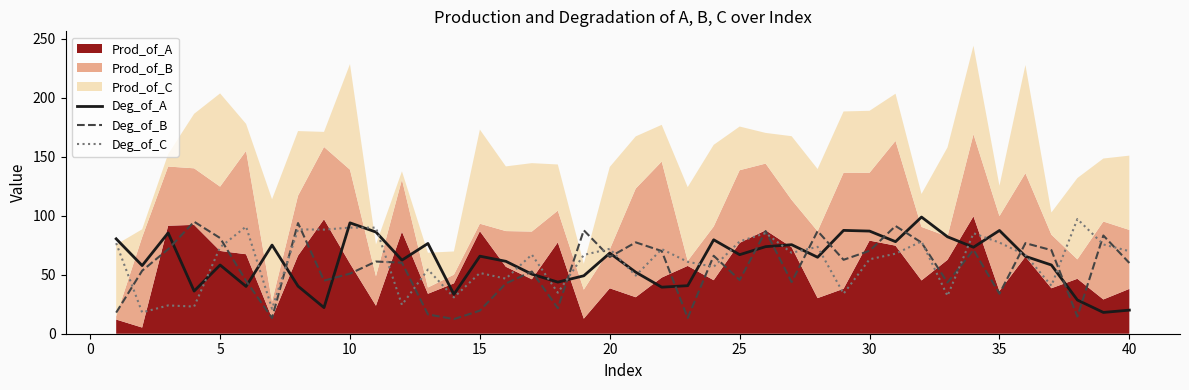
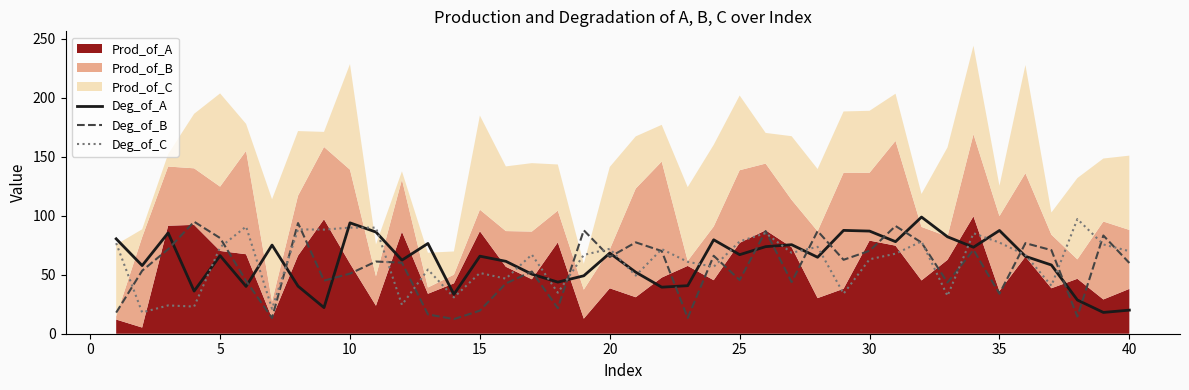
Deg_of_A, 5: 58 -> 66
Prod_of_B, 15: 6 -> 18
Prod_of_C, 25: 37 -> 63
